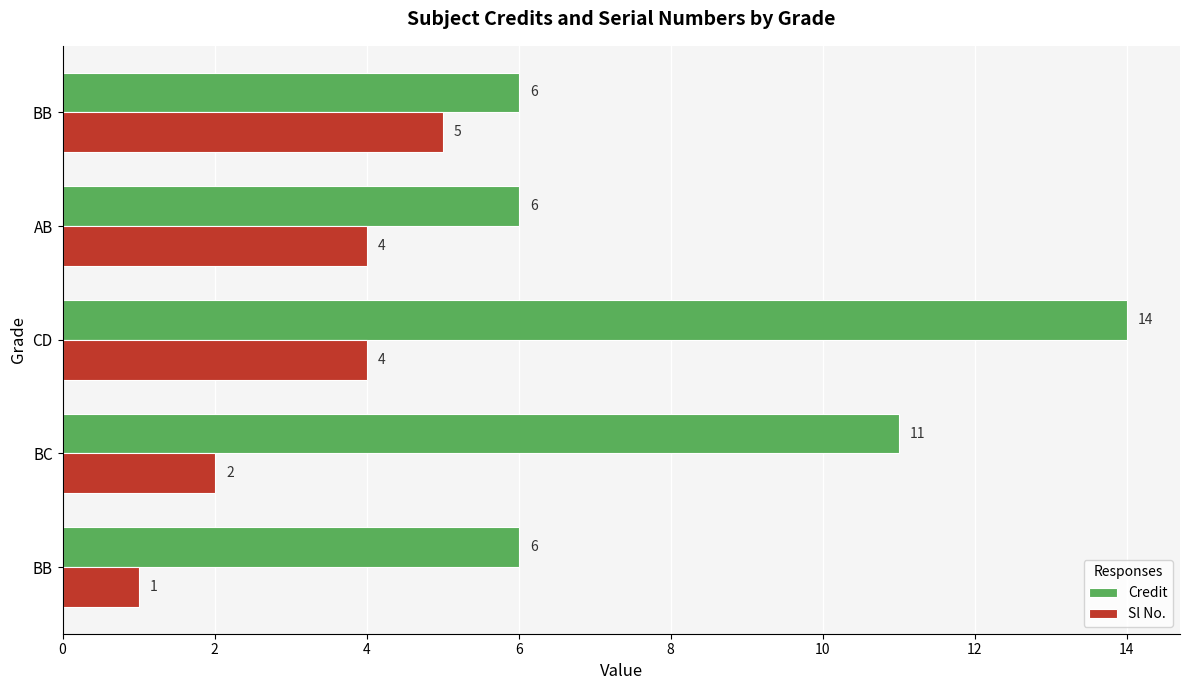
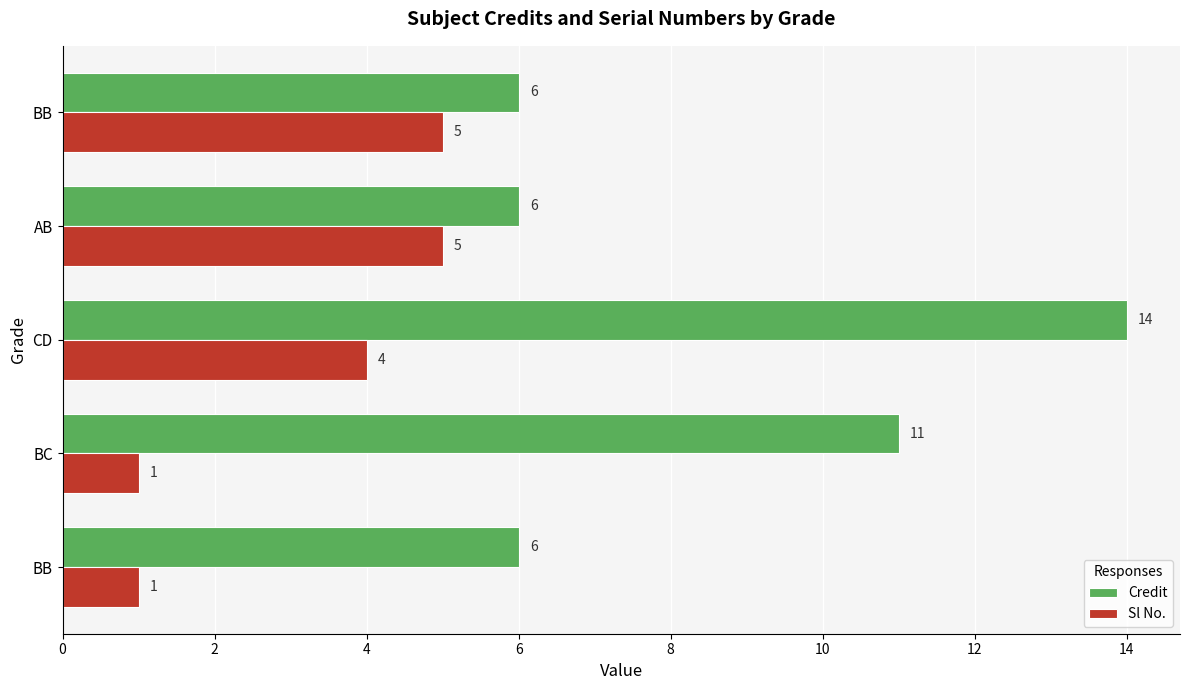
Sl No., AB: 4 -> 5
Sl No., BC: 2 -> 1
